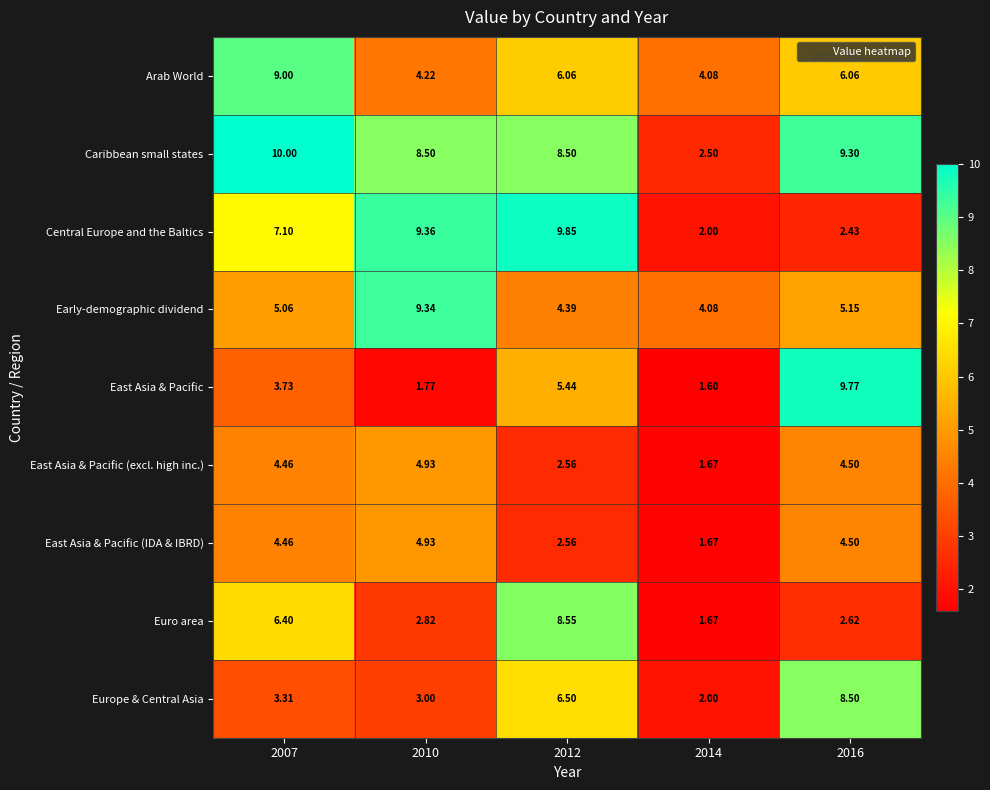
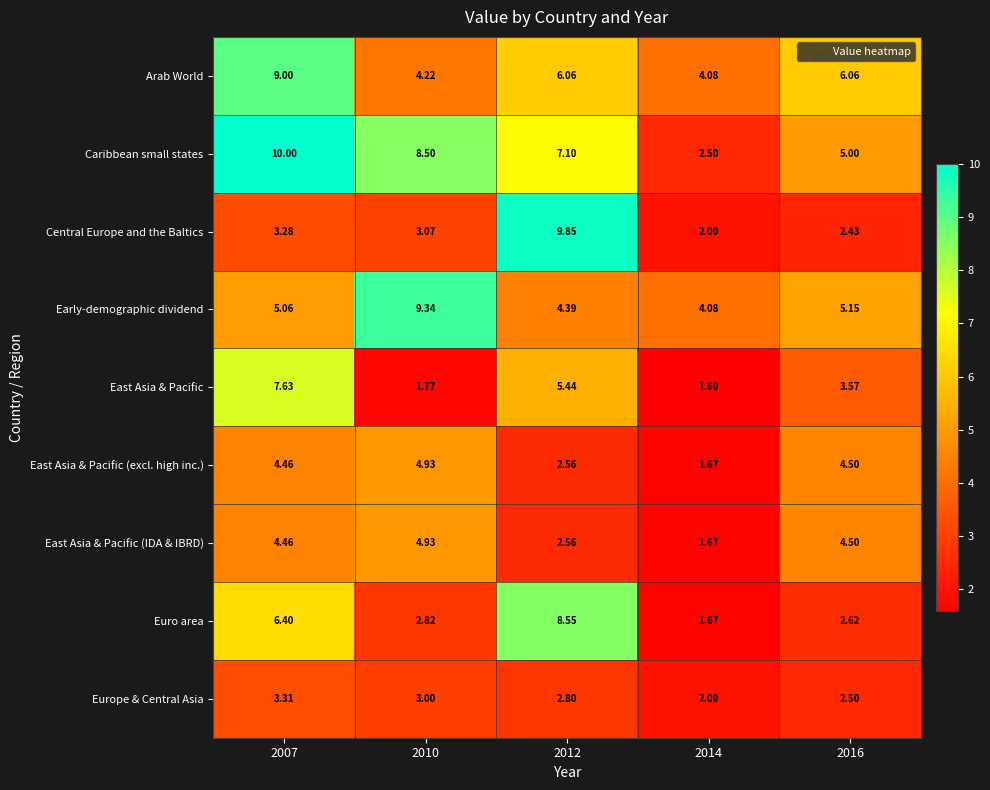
Caribbean small states, 2012: 8.50 -> 7.10
Caribbean small states, 2016: 9.30 -> 5.00
Central Europe and the Baltics, 2007: 7.10 -> 3.28
Central Europe and the Baltics, 2010: 9.36 -> 3.07
East Asia & Pacific, 2007: 3.73 -> 7.63
East Asia & Pacific, 2016: 9.77 -> 3.57
Europe & Central Asia, 2012: 6.50 -> 2.80
Europe & Central Asia, 2016: 8.50 -> 2.50
